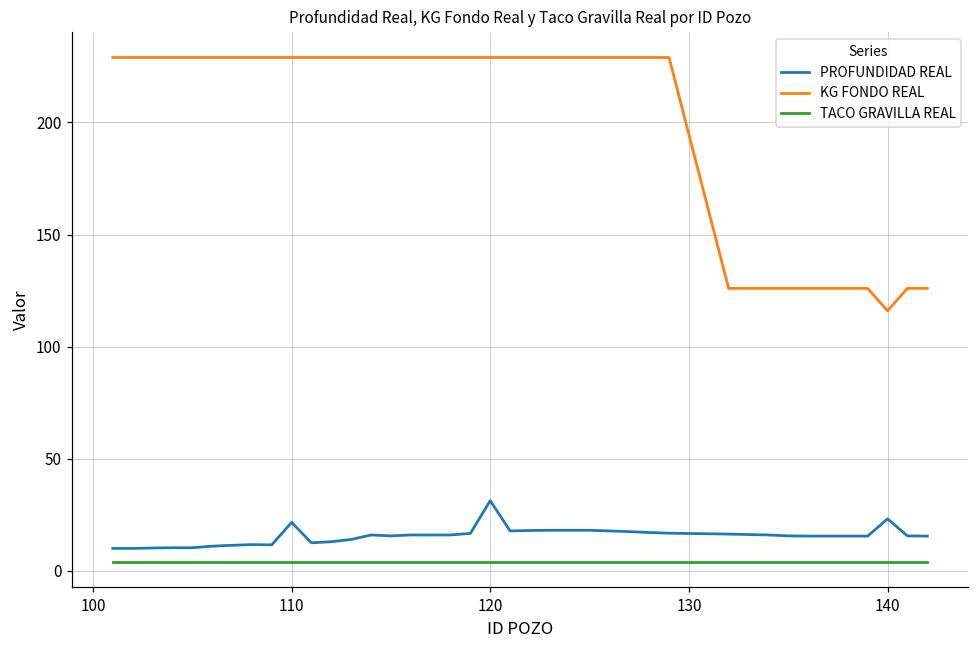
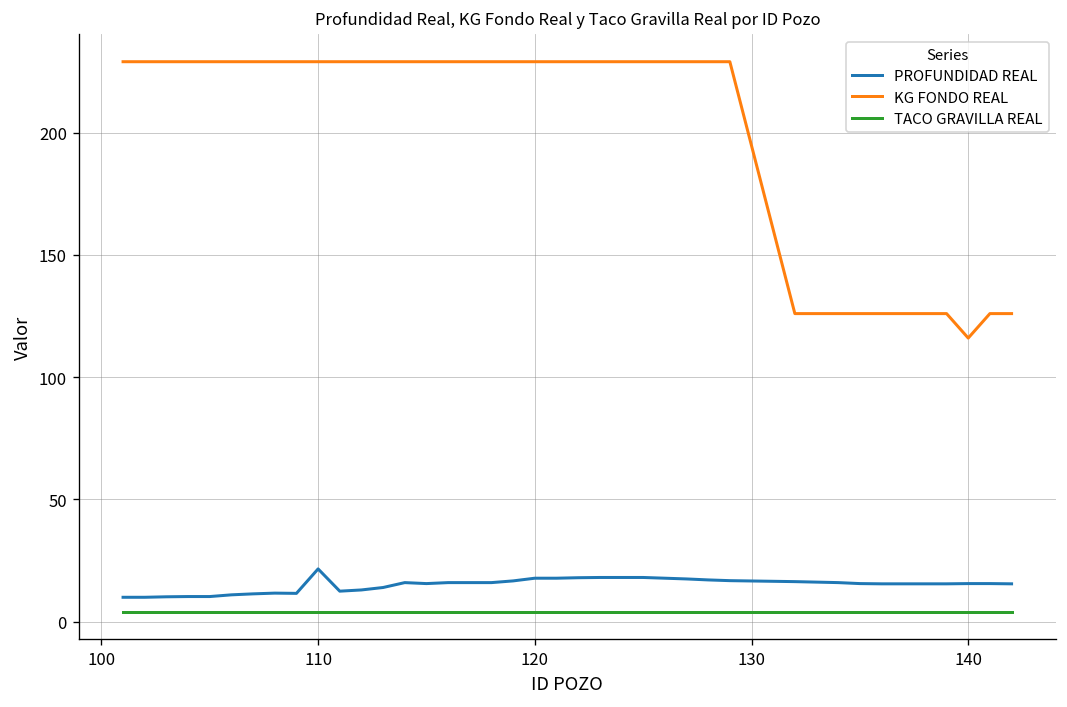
PROFUNDIDAD REAL, 120: 31 -> 18
PROFUNDIDAD REAL, 140: 23 -> 16
